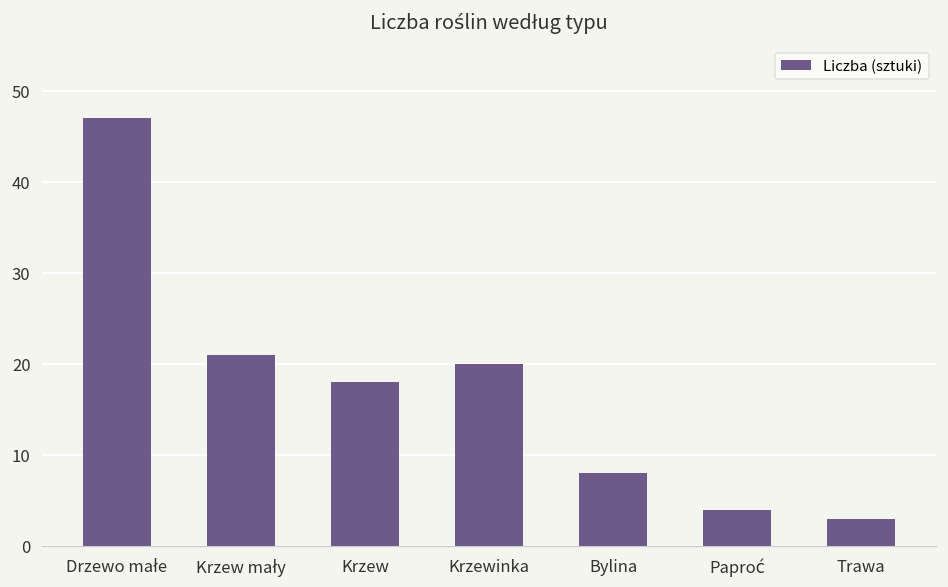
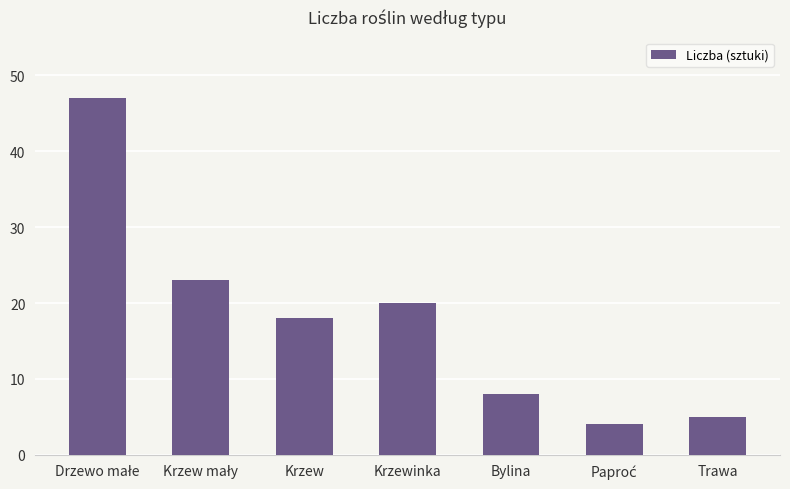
Krzew mały: 21 -> 23
Trawa: 3 -> 5
